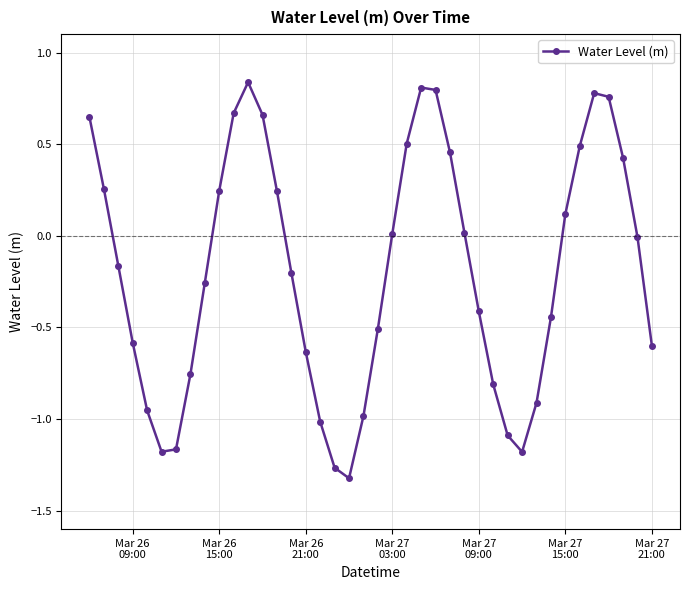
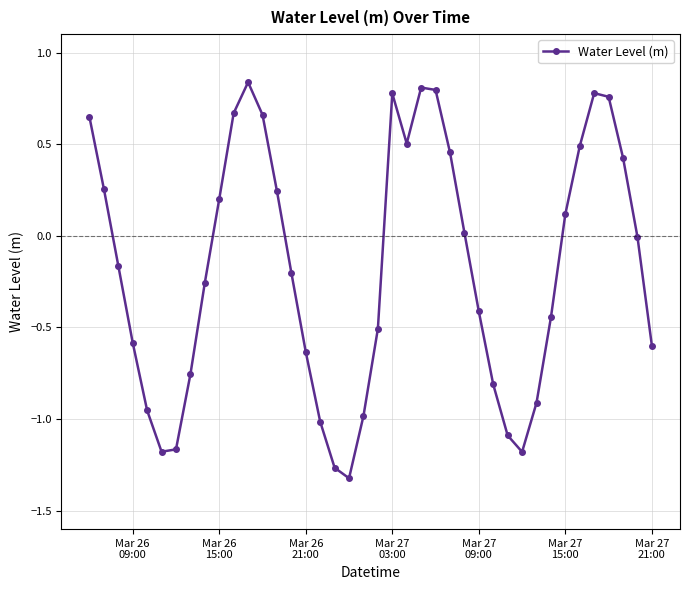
Mar 26 15:00: 0.25 -> 0.20
Mar 27 03:00: 0.01 -> 0.78
